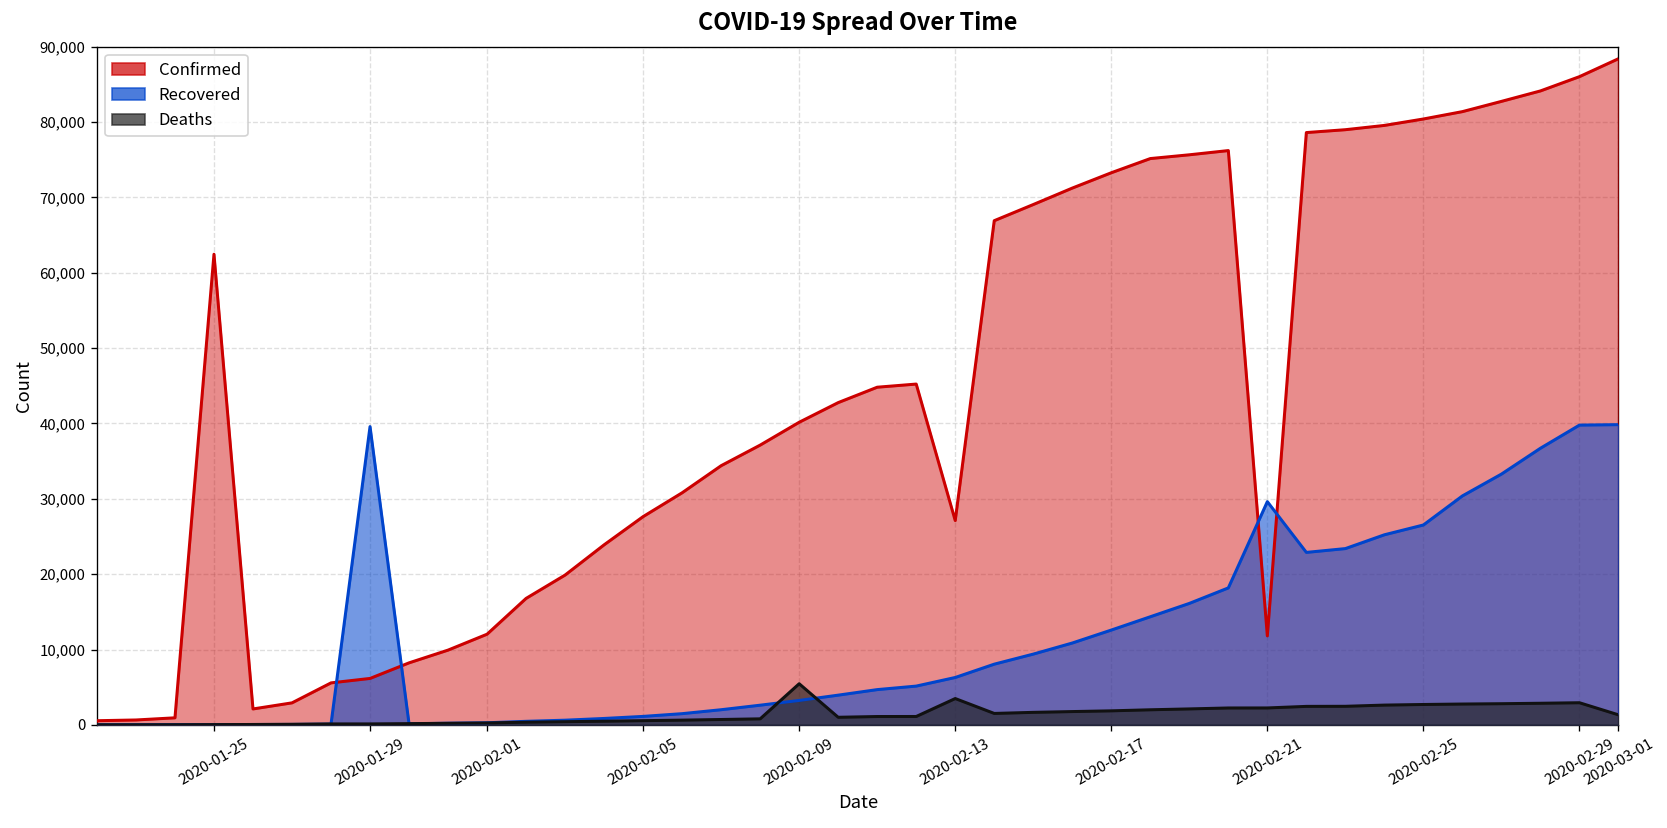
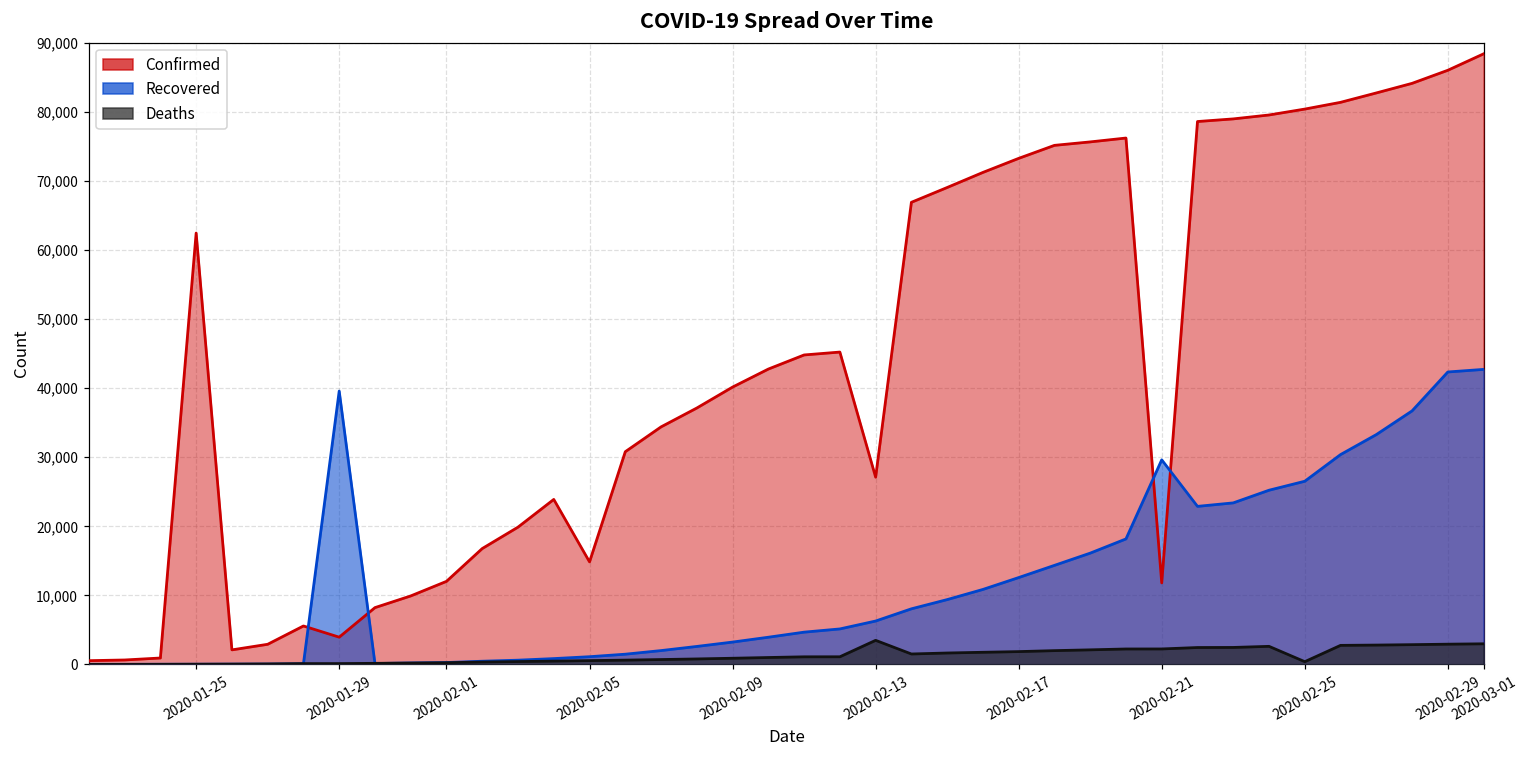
Confirmed, 2020-01-29: 6,000 -> 4,000
Confirmed, 2020-02-05: 28,000 -> 15,000
Deaths, 2020-02-09: 5,000 -> 1,000
Deaths, 2020-02-25: 3,000 -> 0
Recovered, 2020-02-29: 40,000 -> 42,000
Recovered, 2020-03-01: 40,000 -> 43,000
Deaths, 2020-03-01: 1,000 -> 3,000
